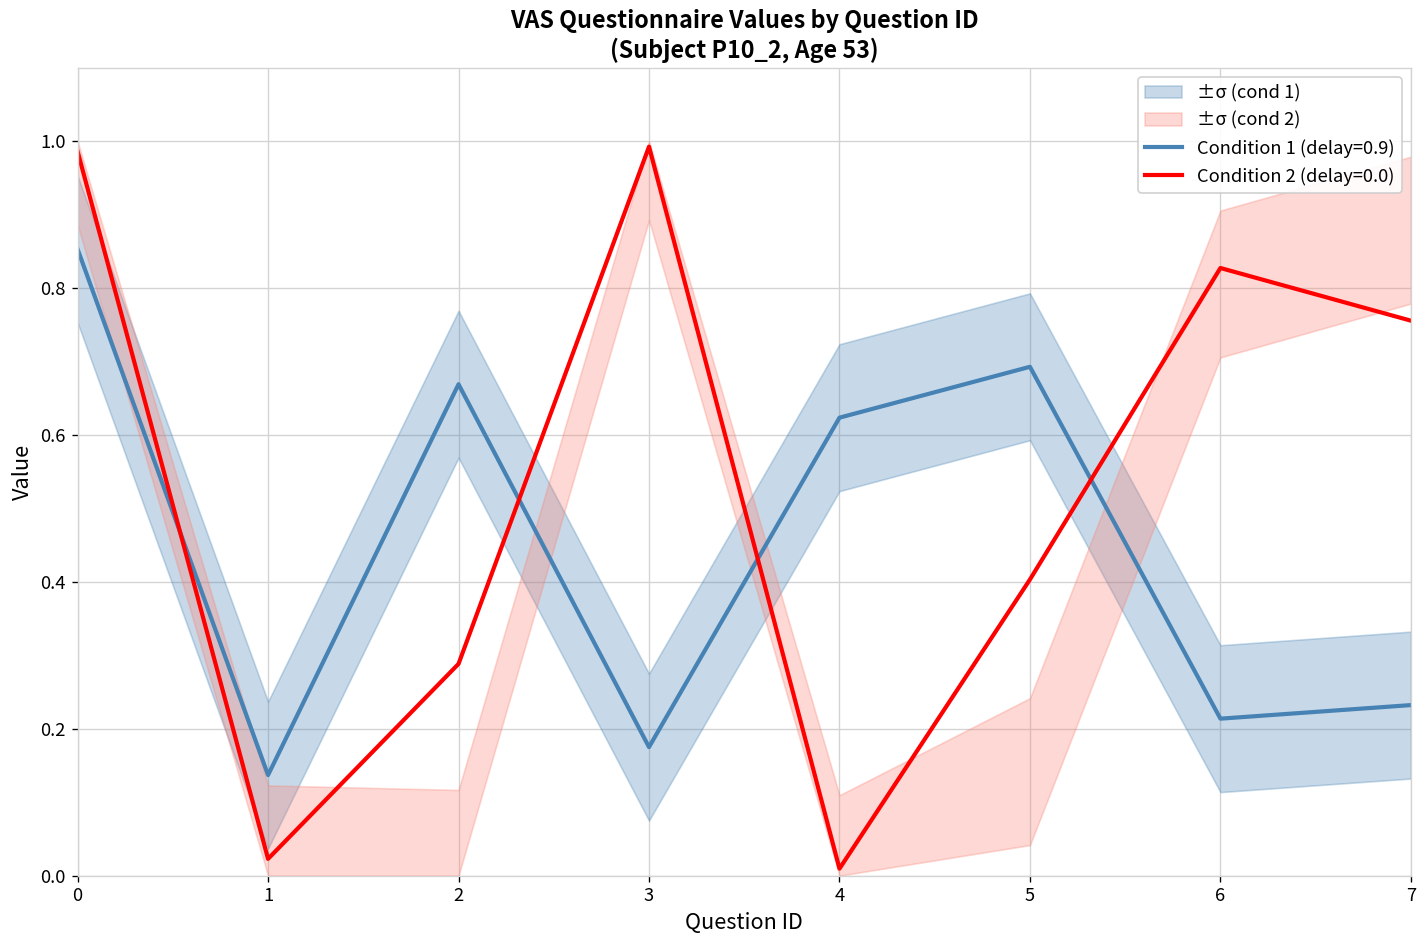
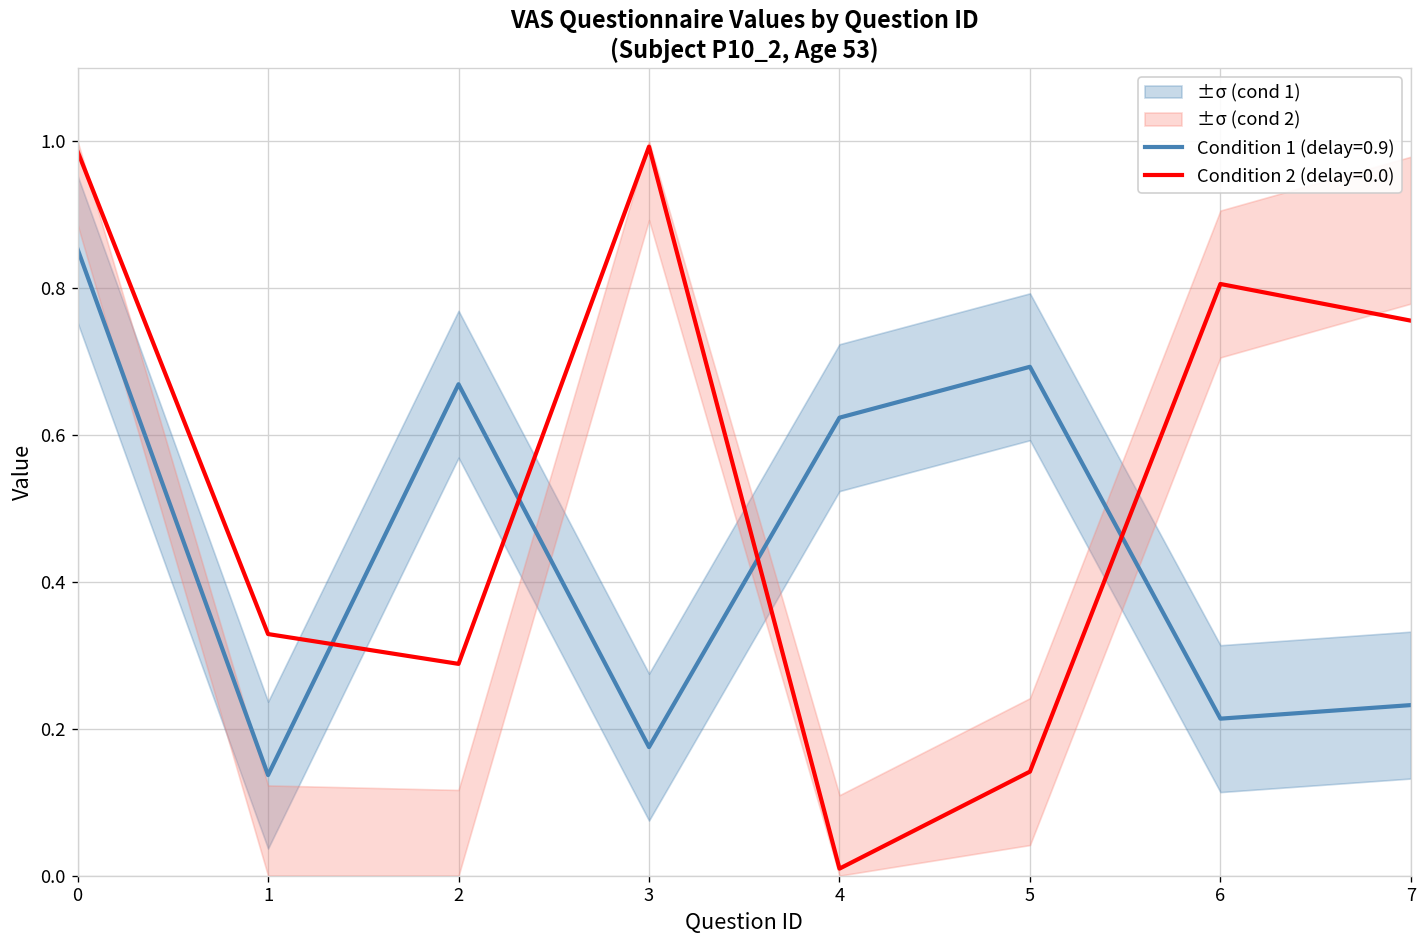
Condition 2 (delay=0.0), 1: 0.02 -> 0.33
Condition 2 (delay=0.0), 5: 0.40 -> 0.14
Condition 2 (delay=0.0), 6: 0.83 -> 0.81
